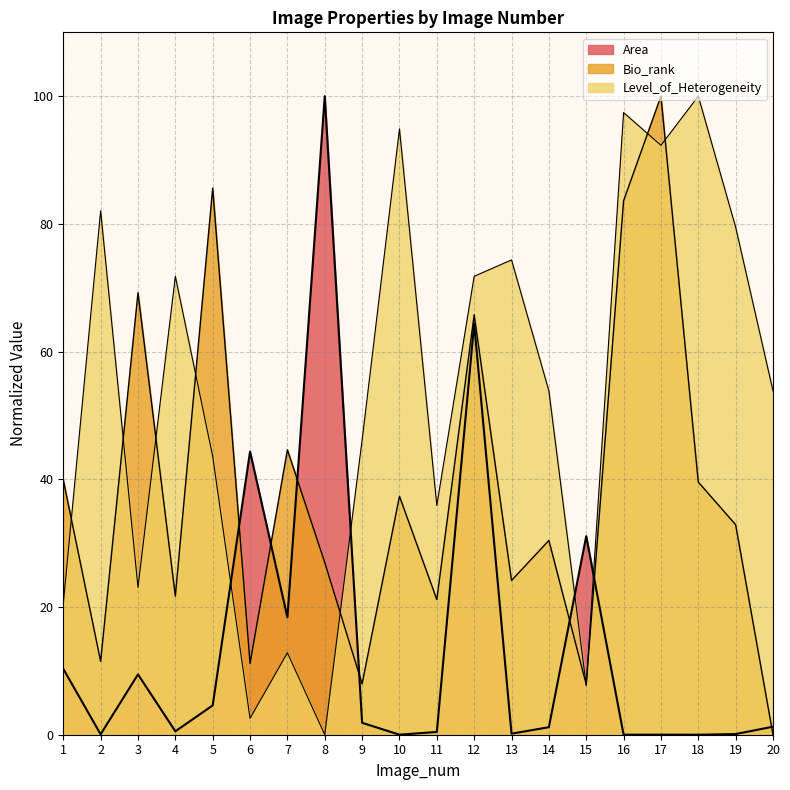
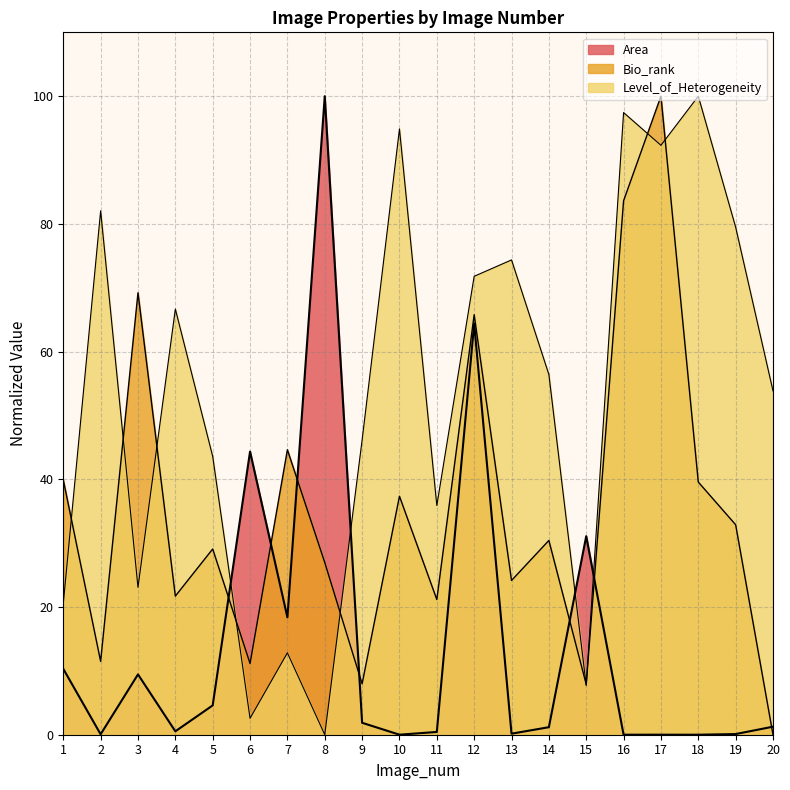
Level_of_Heterogeneity, 4: 72 -> 67
Bio_rank, 5: 86 -> 29
Level_of_Heterogeneity, 14: 54 -> 56
